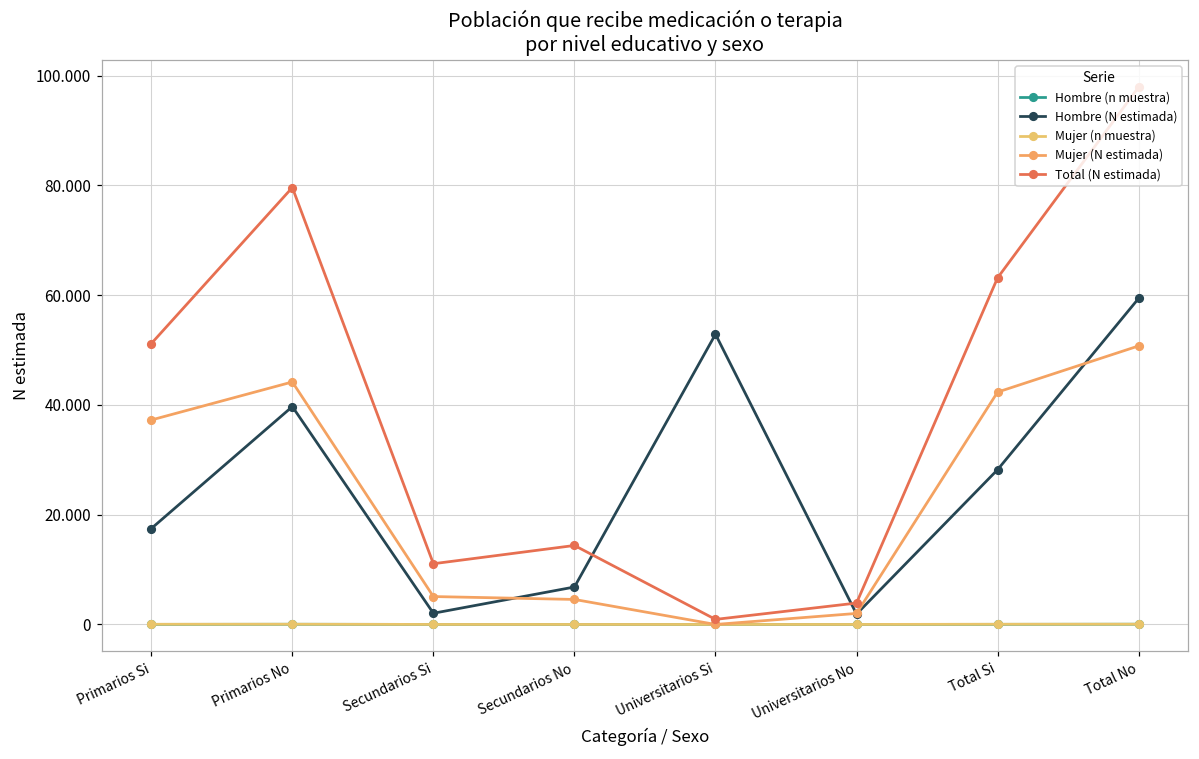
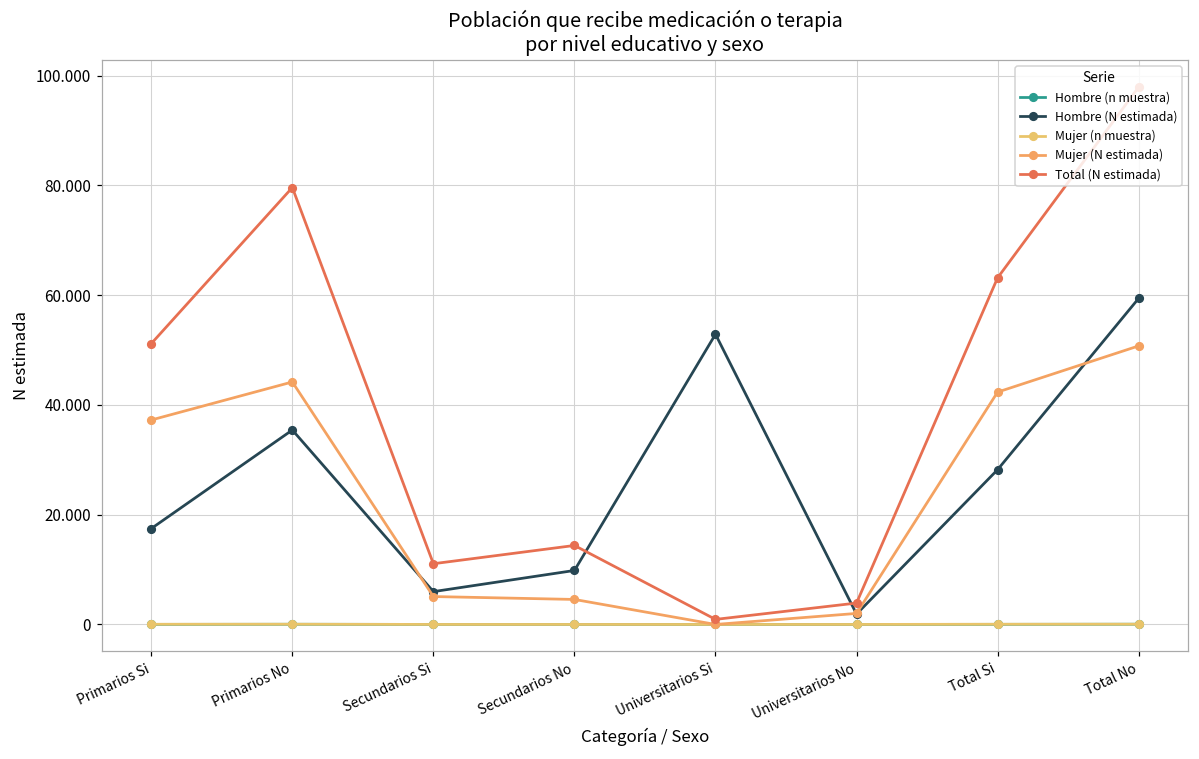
Hombre (N estimada), Primarios No: 40 -> 35
Hombre (N estimada), Secundarios Si: 2 -> 6
Hombre (N estimada), Secundarios No: 7 -> 10
